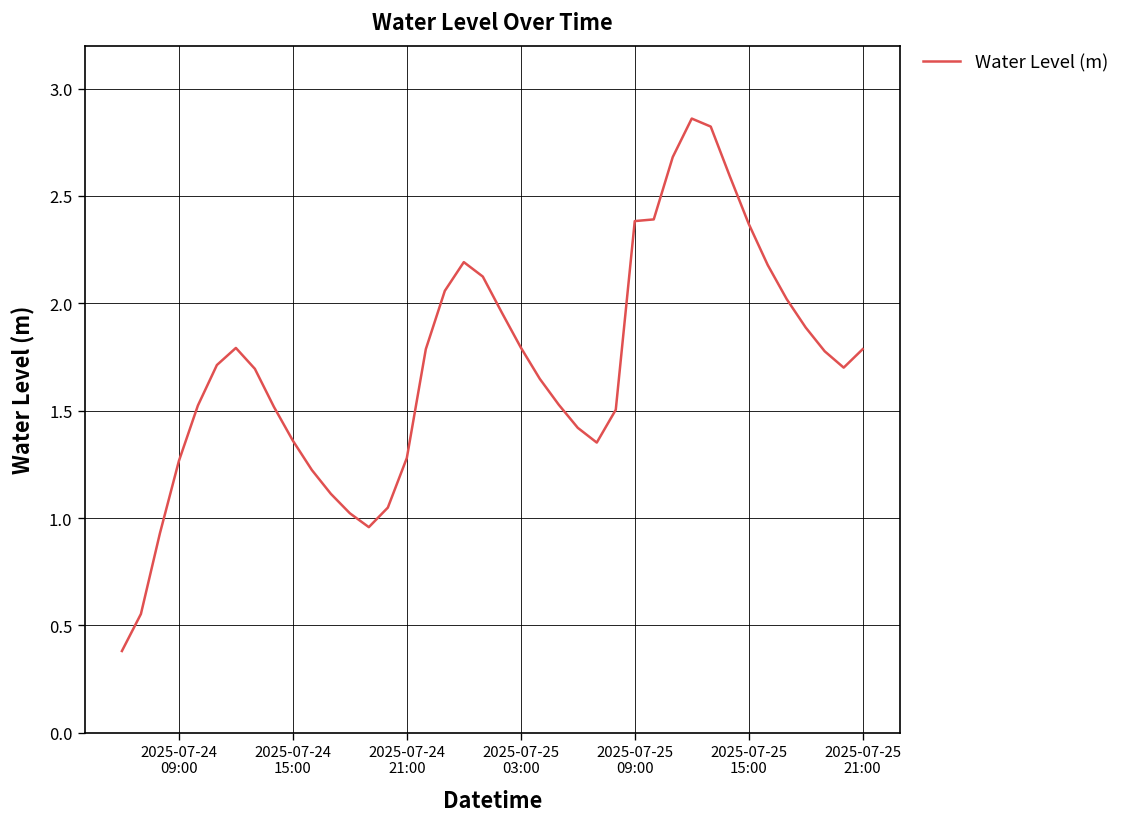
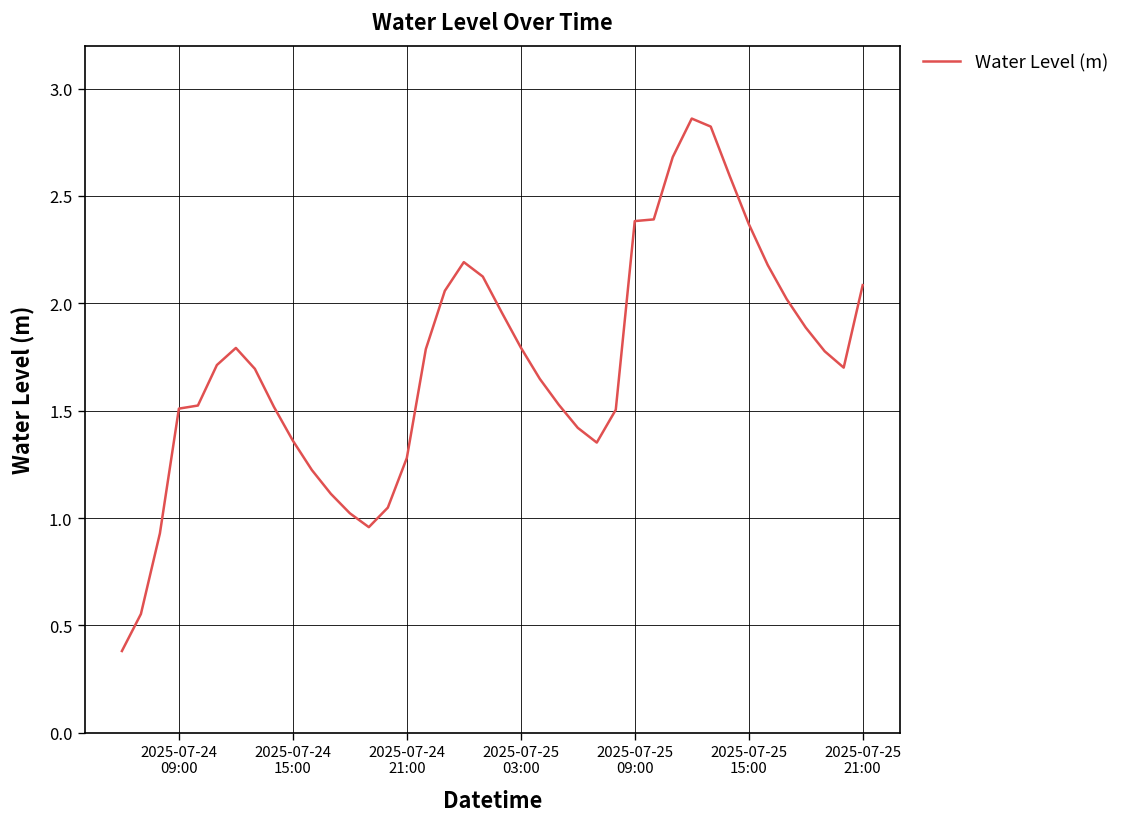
2025-07-24 09:00: 1.27 -> 1.51
2025-07-25 21:00: 1.79 -> 2.08
